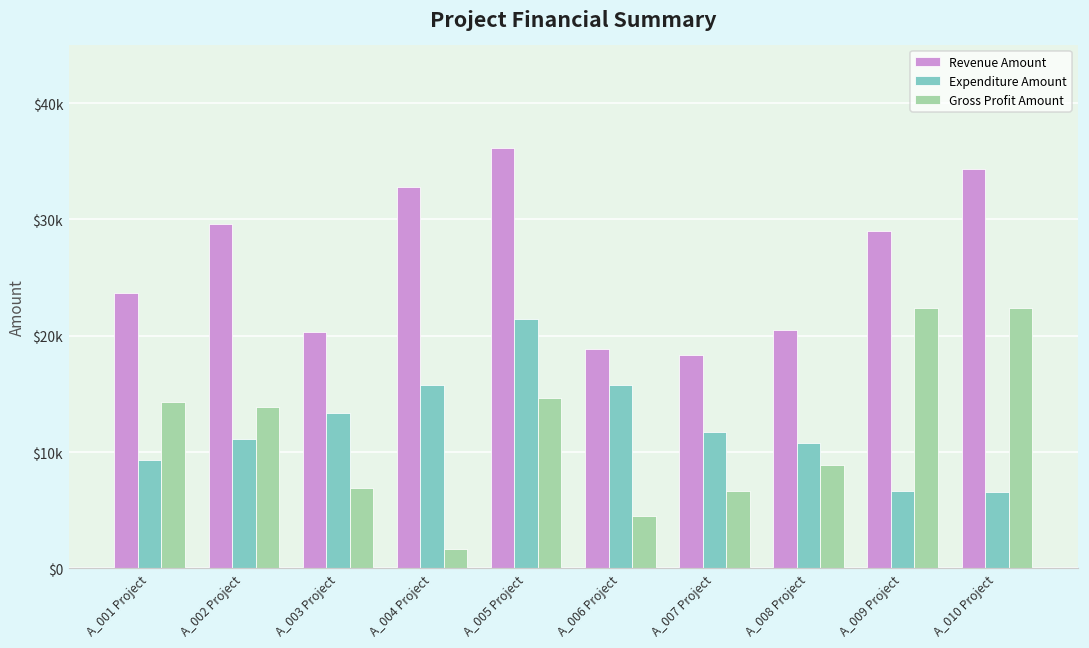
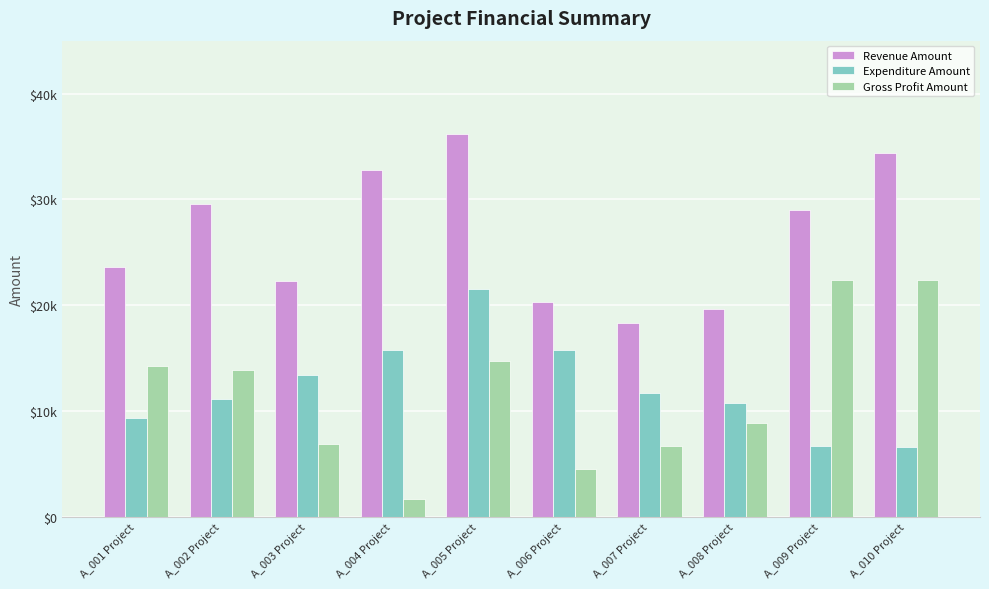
Revenue Amount, A_003 Project: $20300 -> $22300
Revenue Amount, A_006 Project: $18900 -> $20300
Revenue Amount, A_008 Project: $20500 -> $19600
